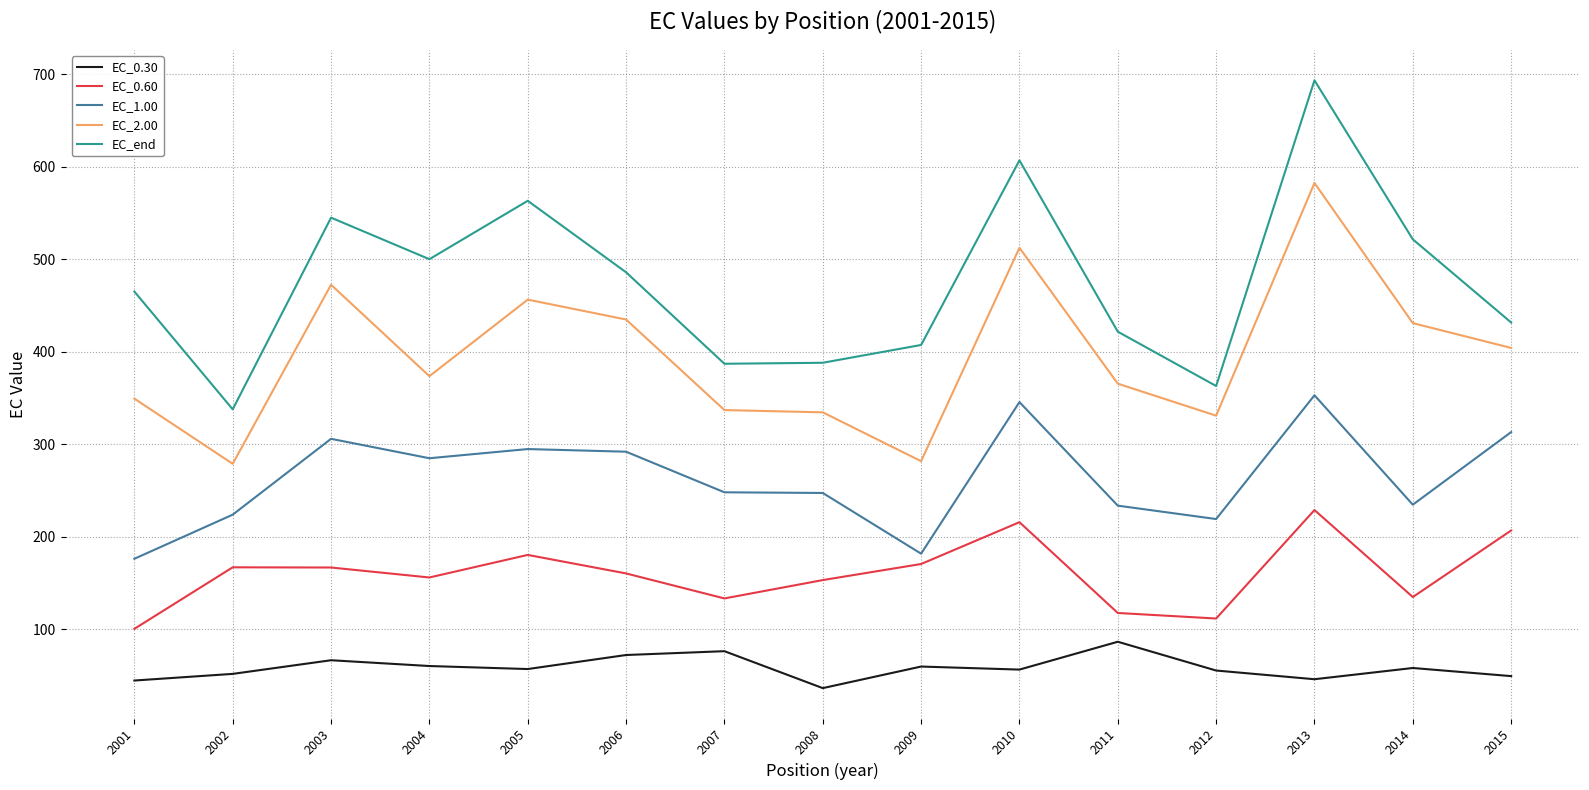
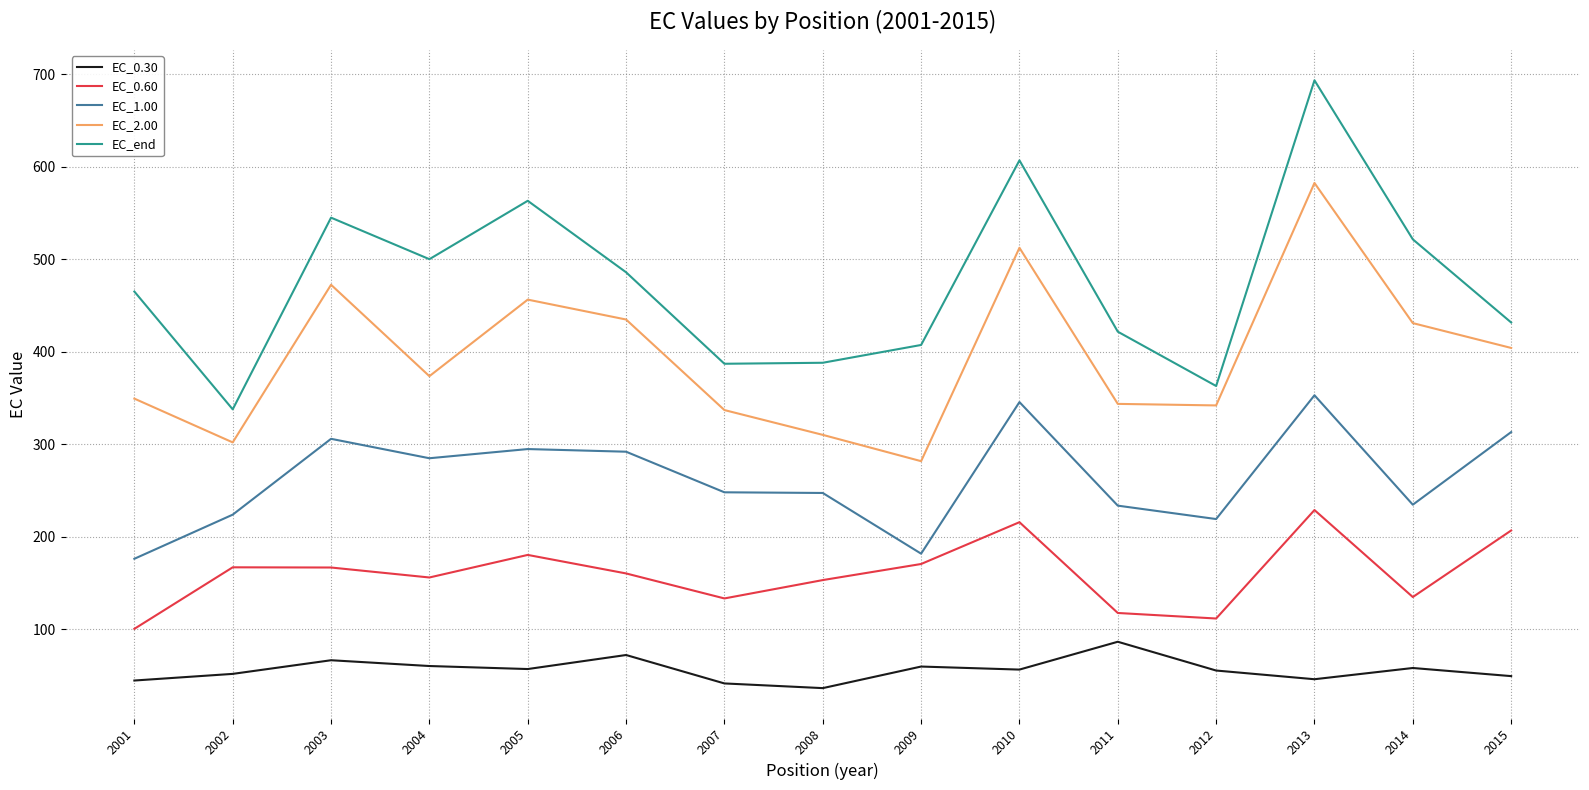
EC_2.00, 2002: 280 -> 300
EC_0.30, 2007: 80 -> 40
EC_2.00, 2008: 330 -> 310
EC_2.00, 2011: 370 -> 340
EC_2.00, 2012: 330 -> 340
